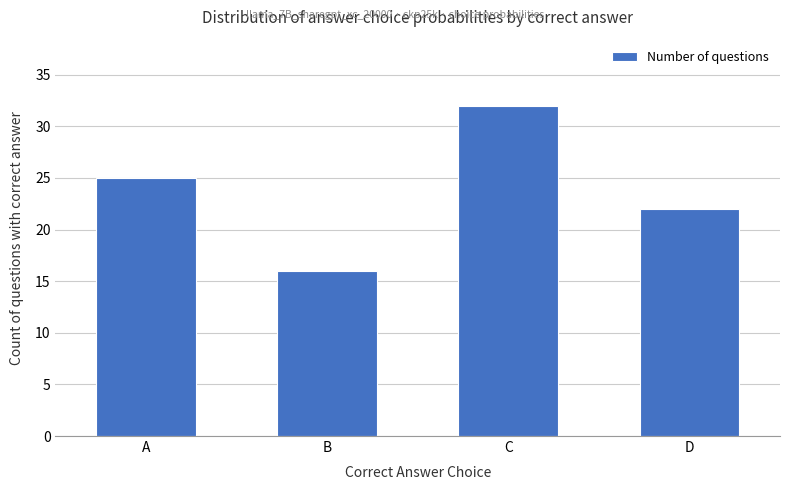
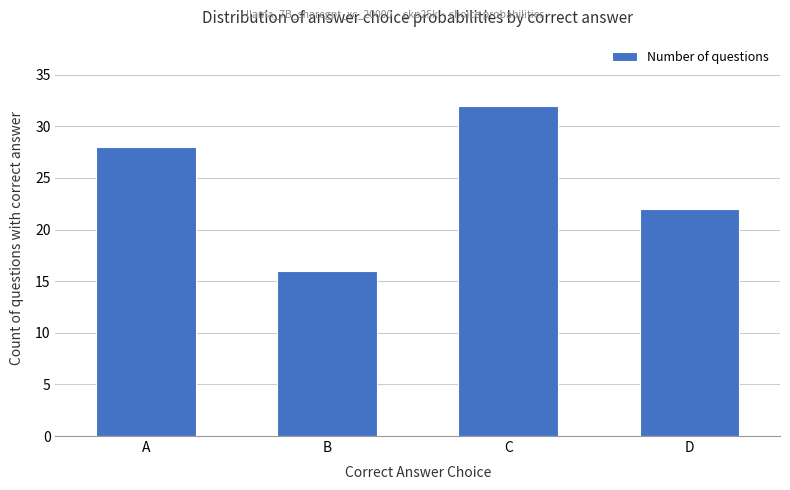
A: 25 -> 28
